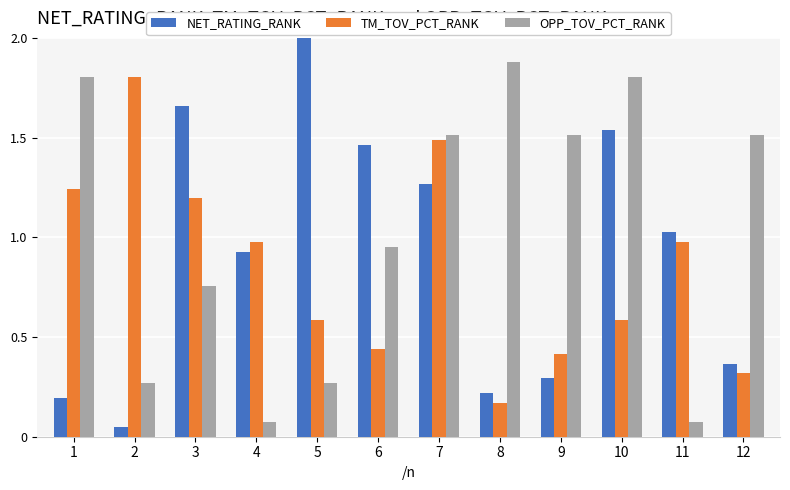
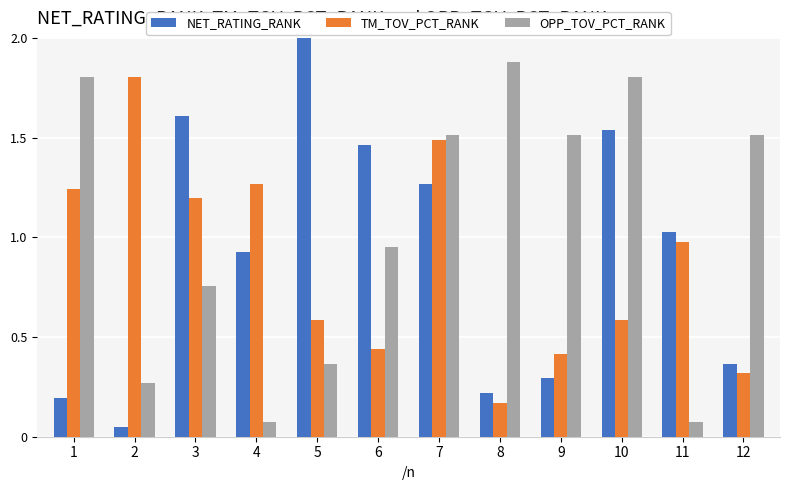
NET_RATING_RANK, 3: 1.66 -> 1.61
TM_TOV_PCT_RANK, 4: 0.98 -> 1.27
OPP_TOV_PCT_RANK, 5: 0.27 -> 0.37
